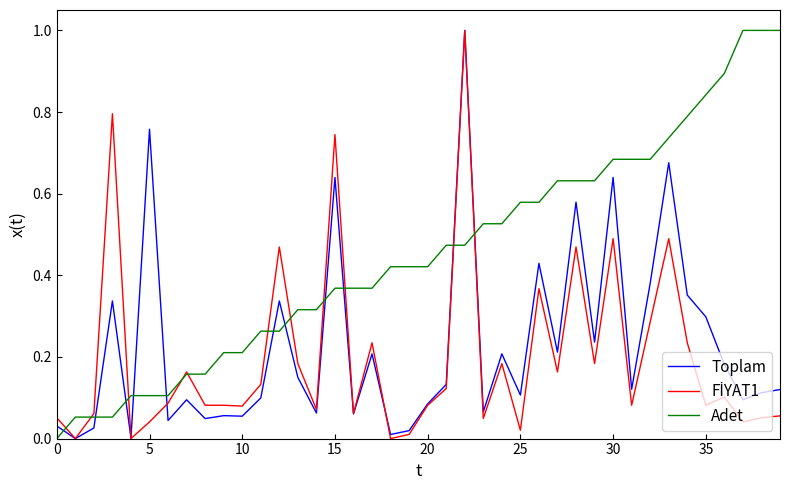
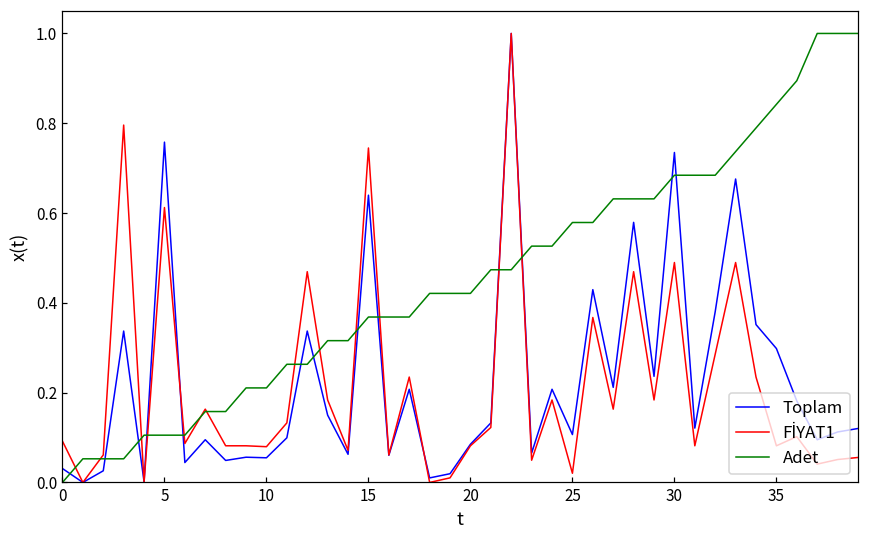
FİYAT1, 0: 0.05 -> 0.09
FİYAT1, 5: 0.04 -> 0.61
Toplam, 30: 0.64 -> 0.73
